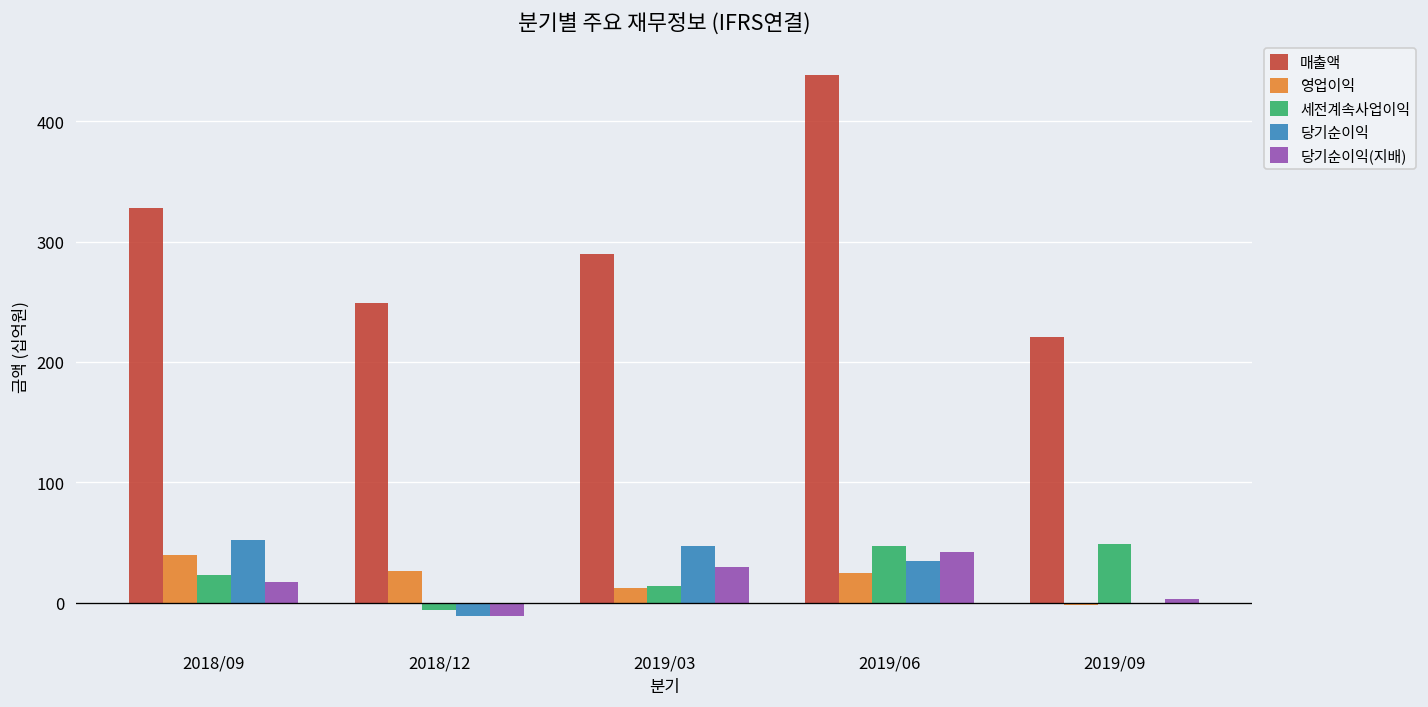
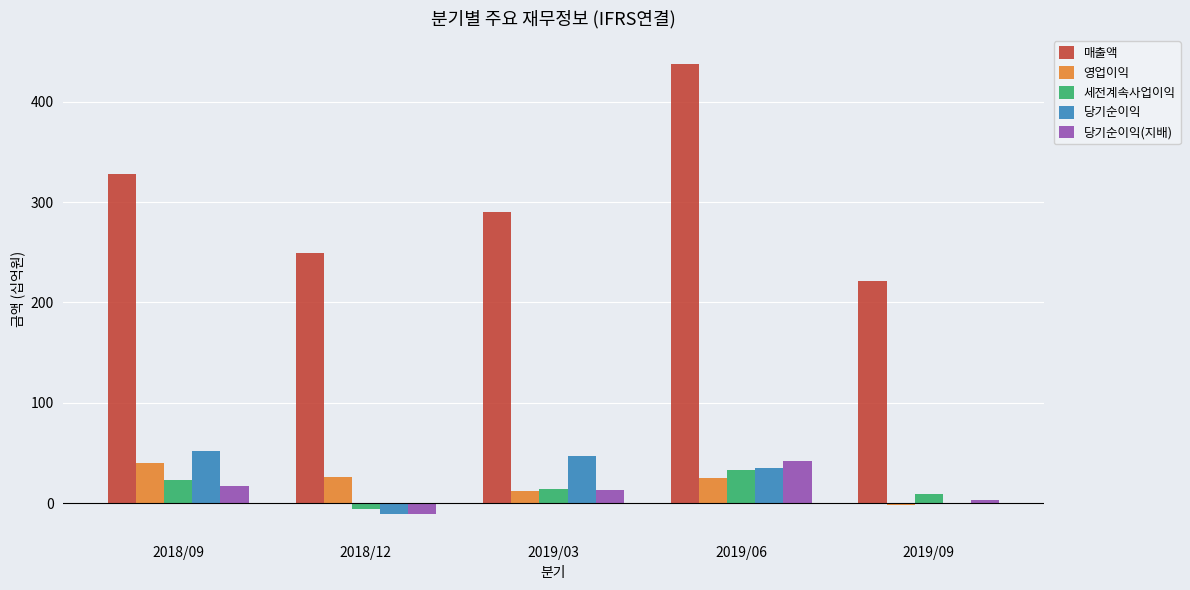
당기순이익(지배), 2019/03: 30 -> 13
세전계속사업이익, 2019/06: 47 -> 33
세전계속사업이익, 2019/09: 49 -> 9
